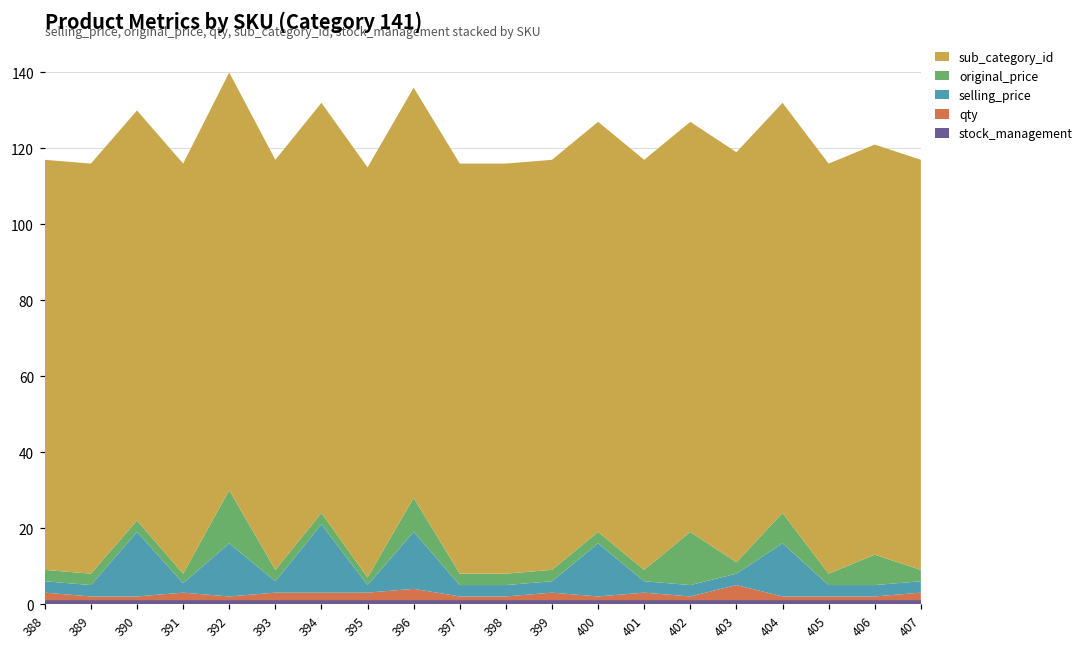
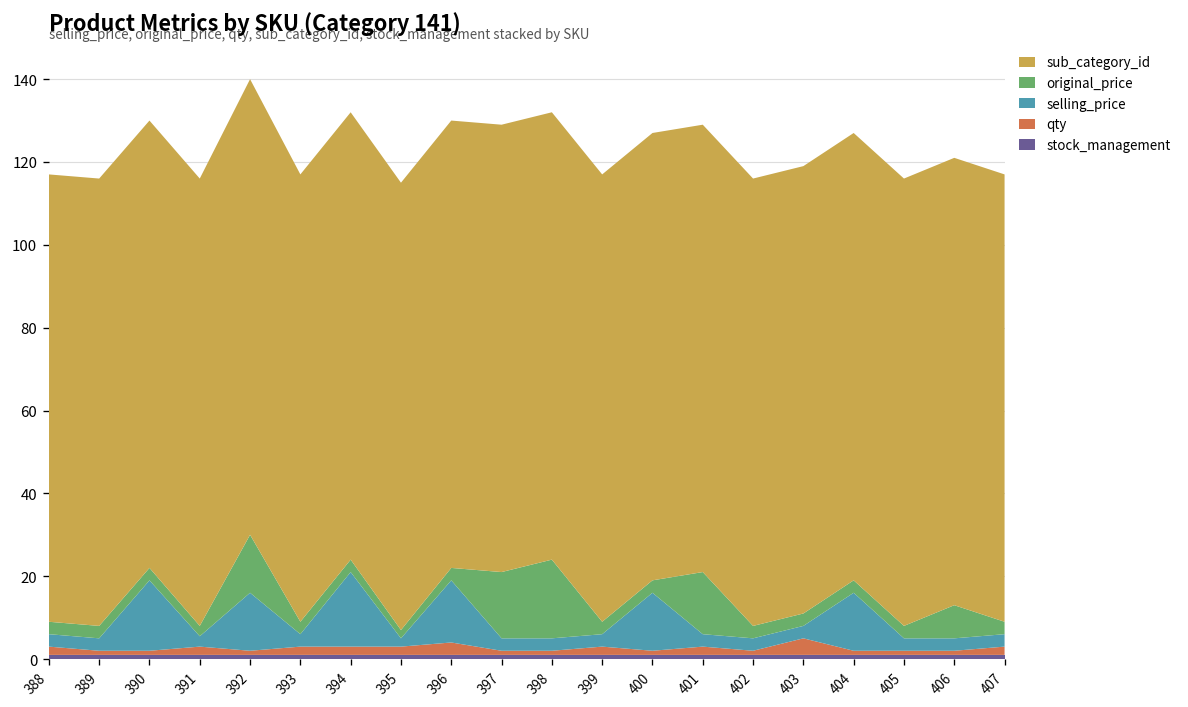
original_price, 396: 9 -> 3
original_price, 397: 3 -> 16
original_price, 398: 3 -> 19
original_price, 401: 3 -> 15
original_price, 402: 14 -> 3
original_price, 404: 8 -> 3
